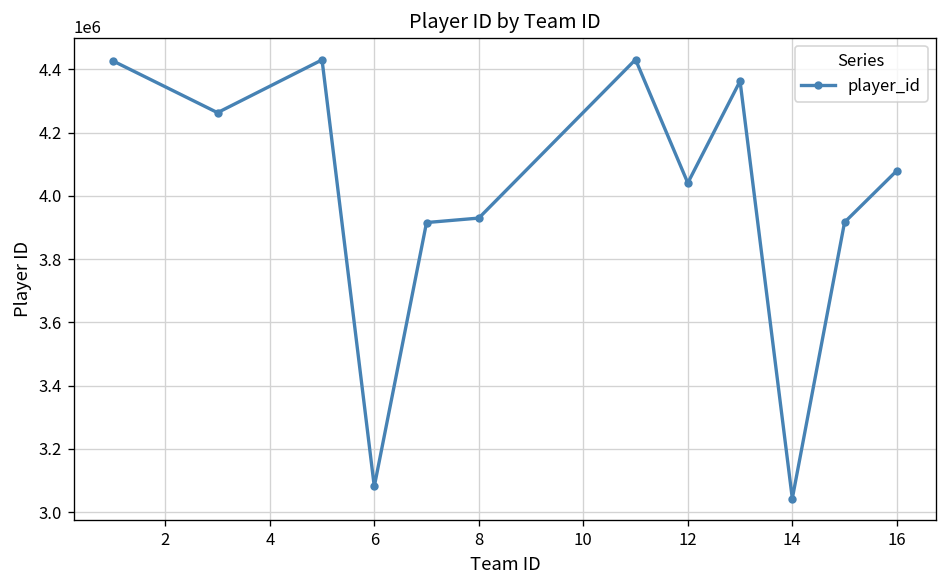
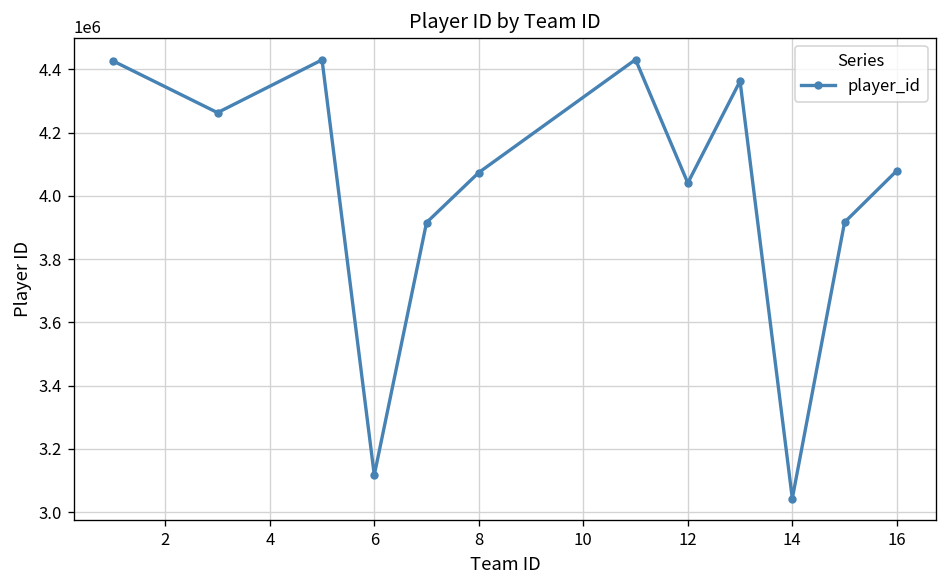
6: 3080000 -> 3120000
8: 3930000 -> 4070000
